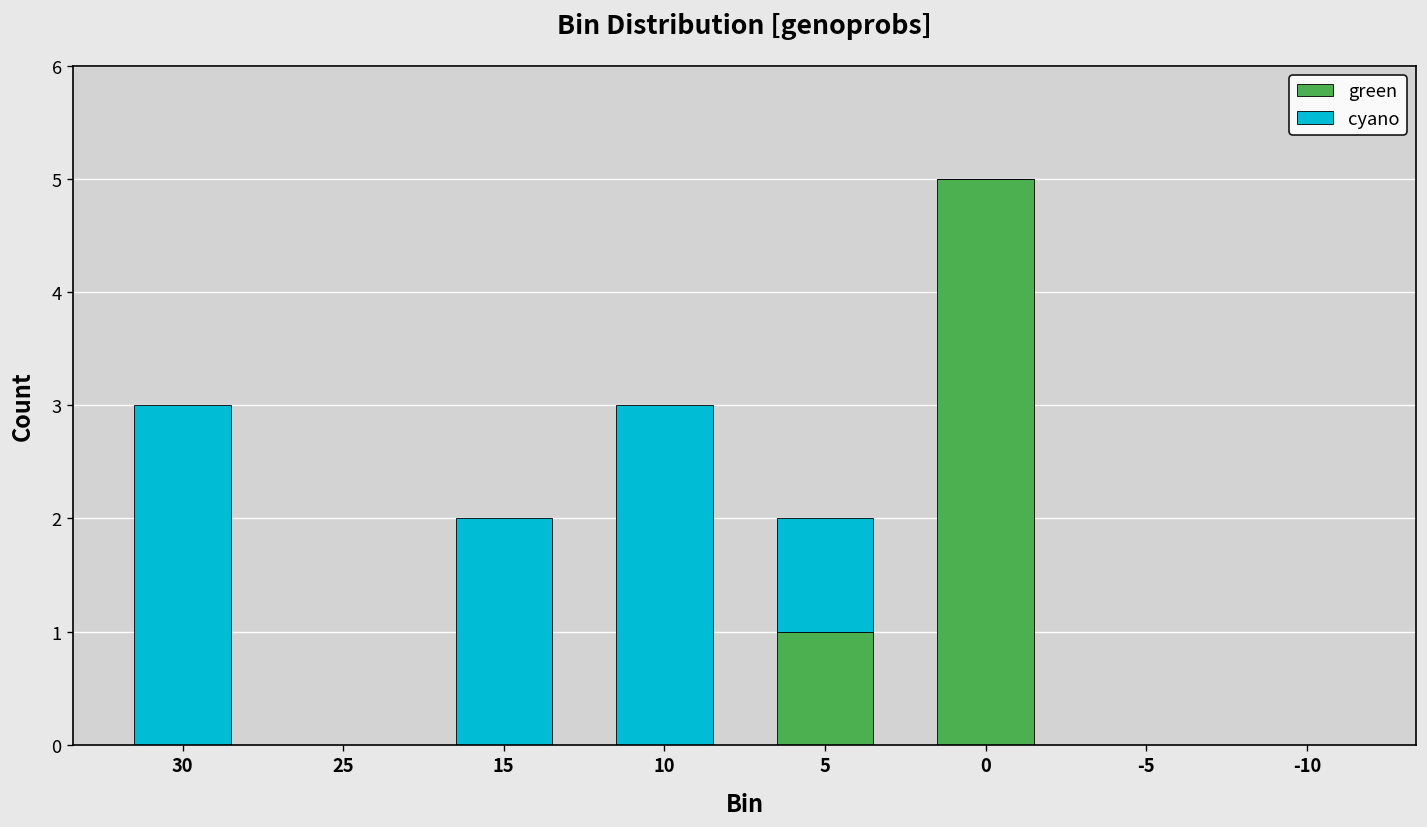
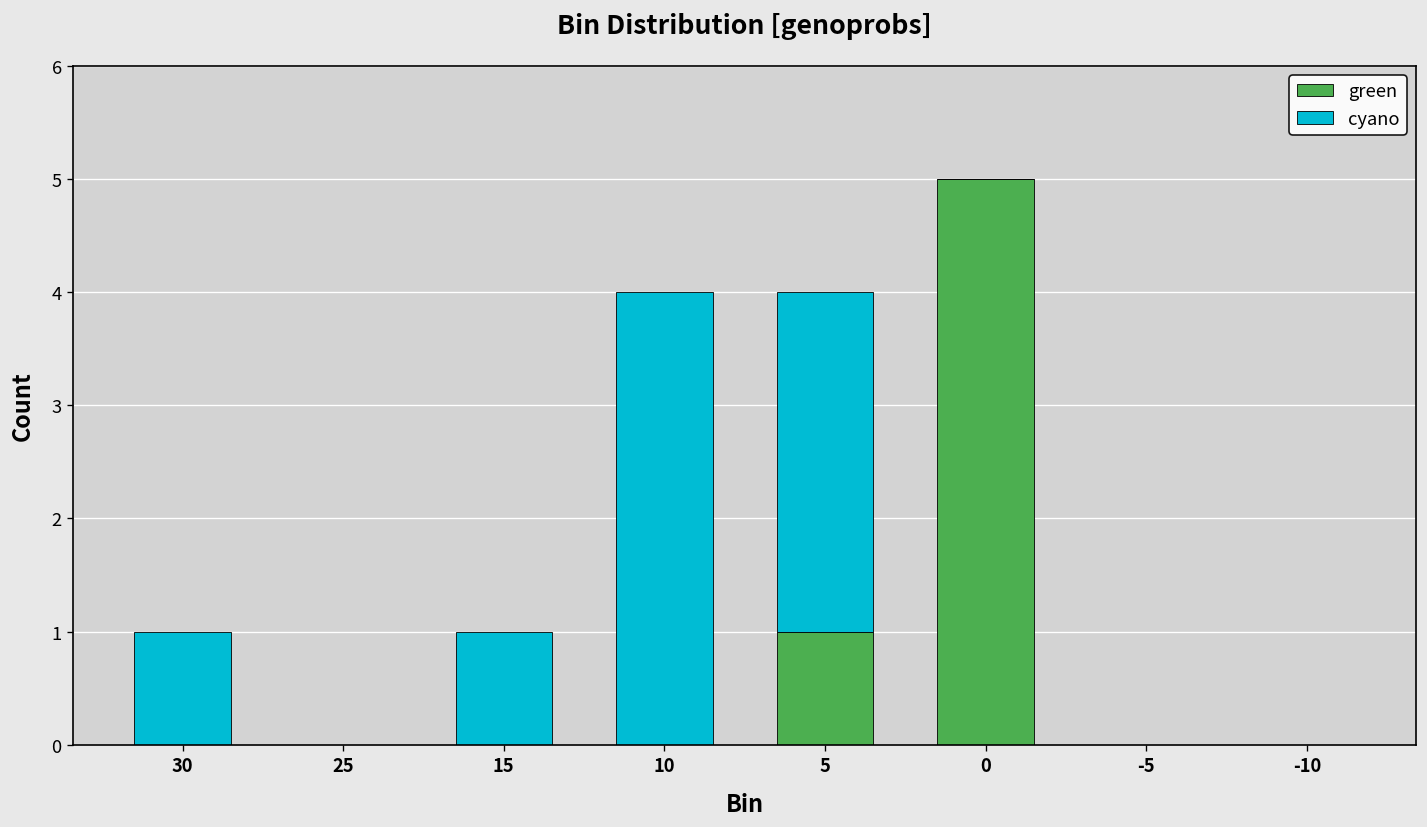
cyano, 30: 3 -> 1
cyano, 15: 2 -> 1
cyano, 10: 3 -> 4
cyano, 5: 1 -> 3
